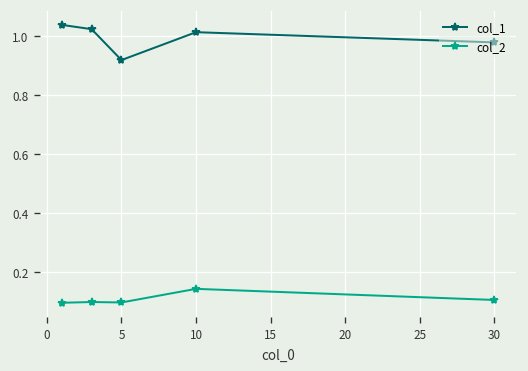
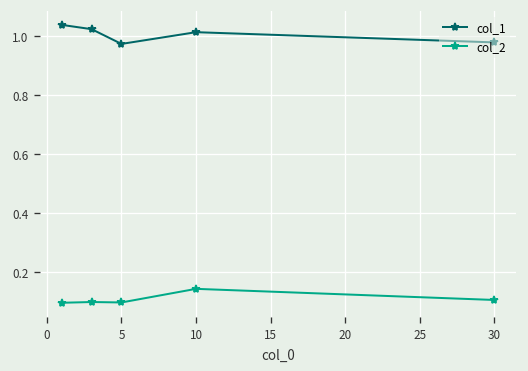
col_1, 5: 0.92 -> 0.97
